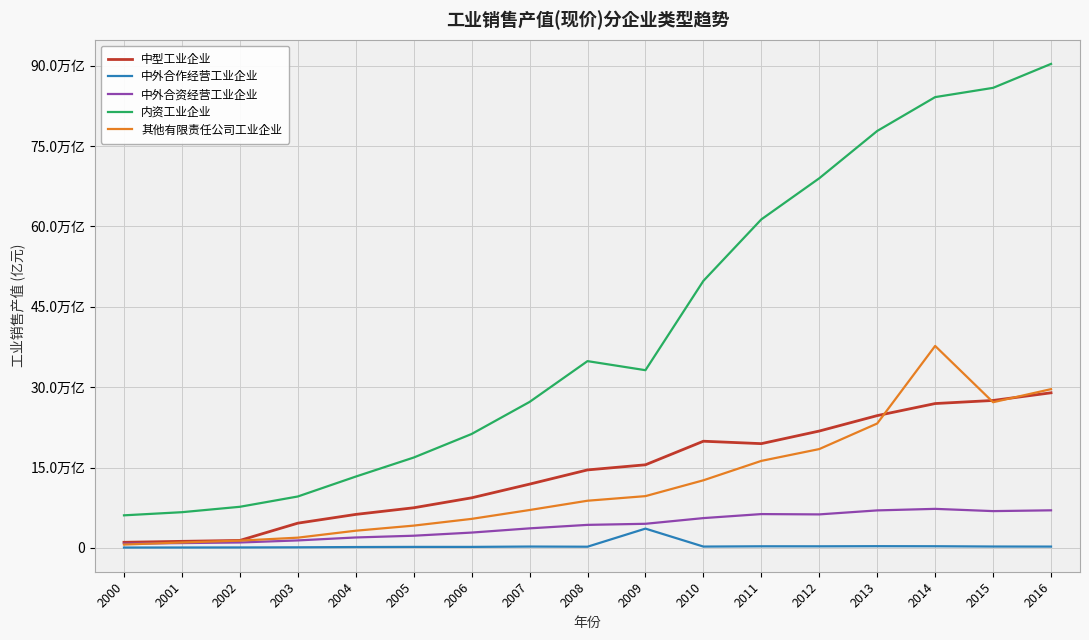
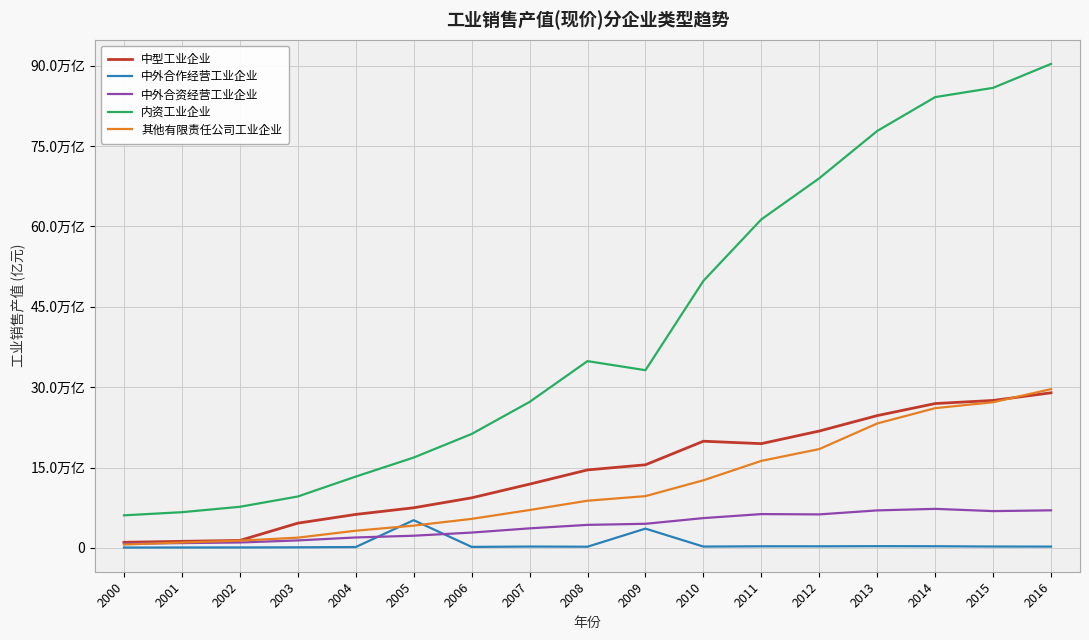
中外合作经营工业企业, 2005: 0万亿 -> 5万亿
其他有限责任公司工业企业, 2014: 38万亿 -> 26万亿
